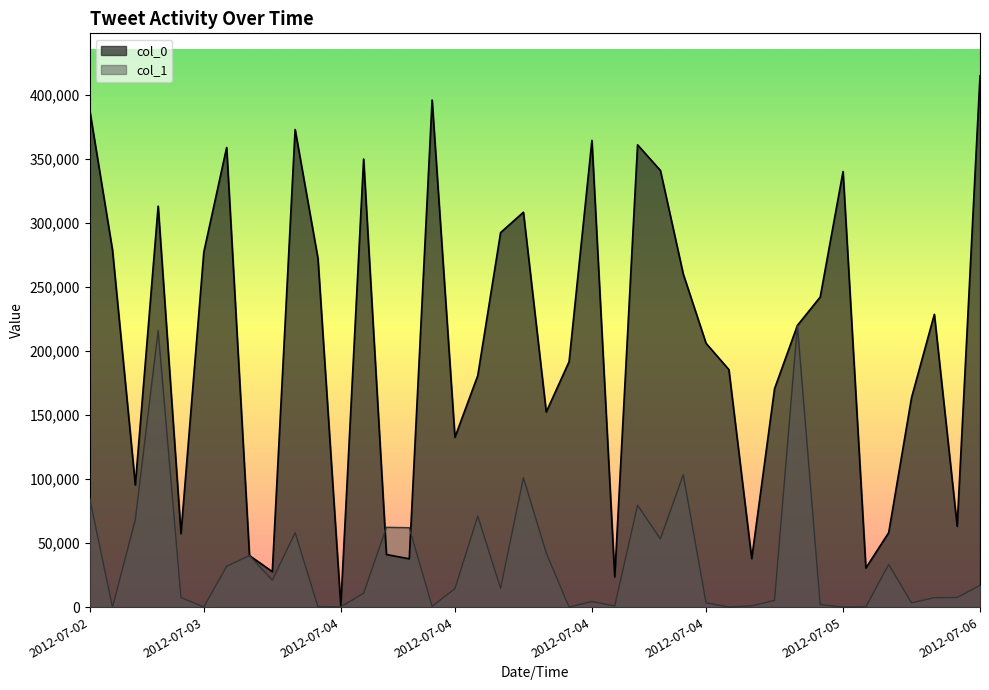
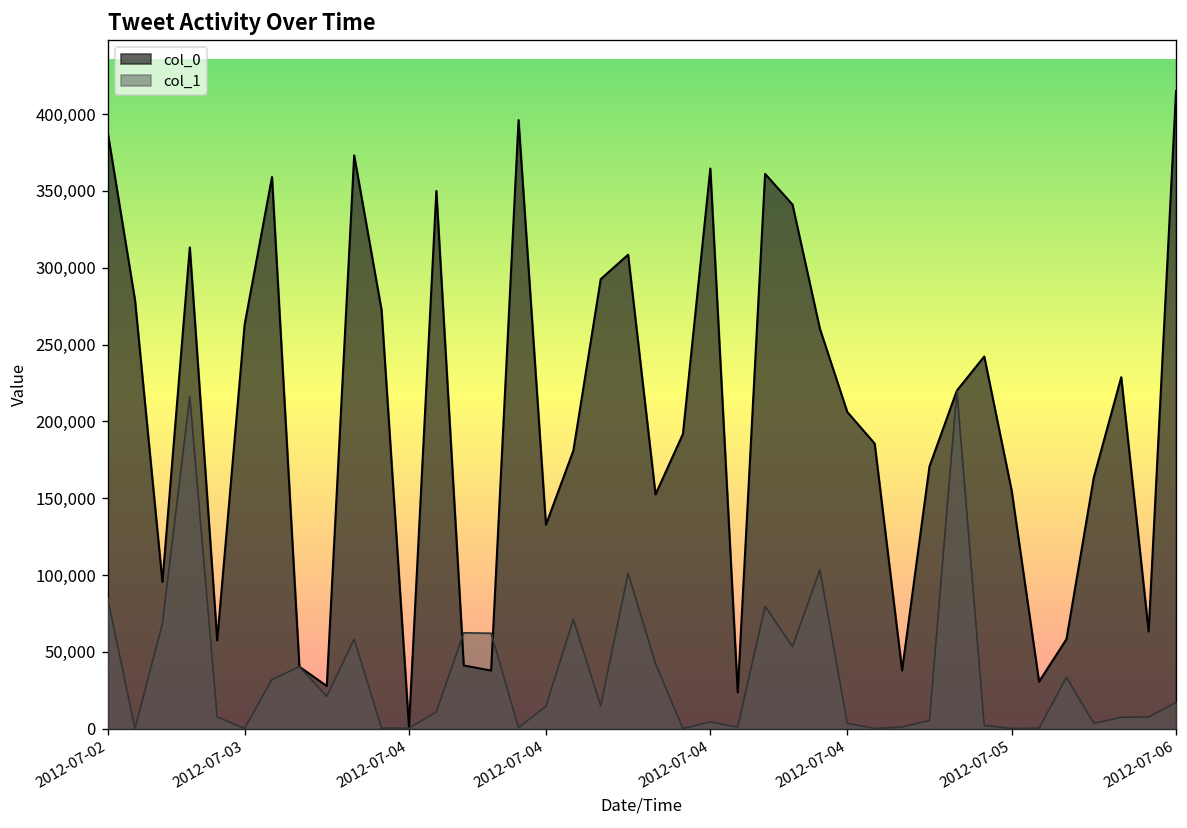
col_0, 2012-07-03: 277,000 -> 263,000
col_0, 2012-07-05: 340,000 -> 155,000
